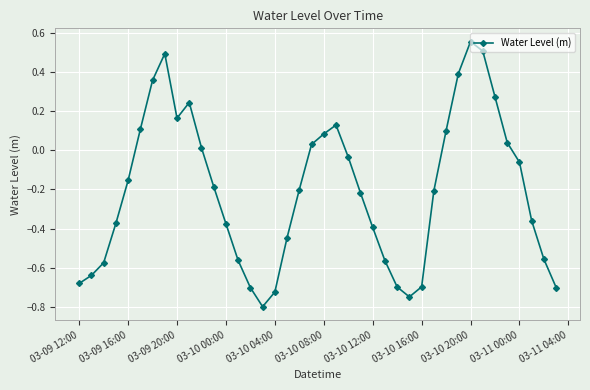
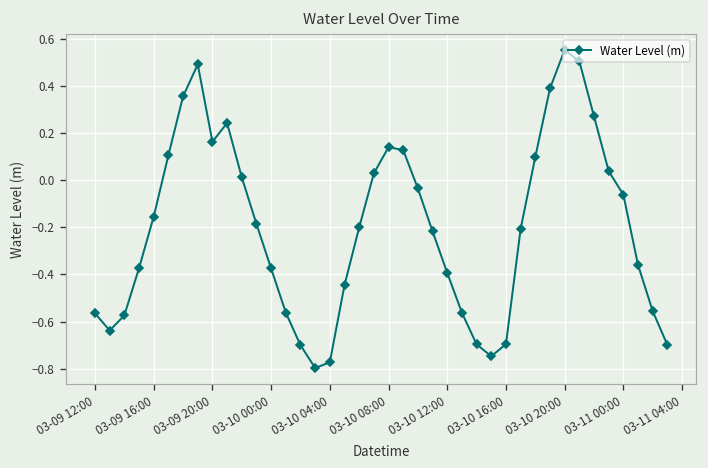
03-09 12:00: -0.68 -> -0.57
03-10 04:00: -0.72 -> -0.77
03-10 08:00: 0.08 -> 0.14
